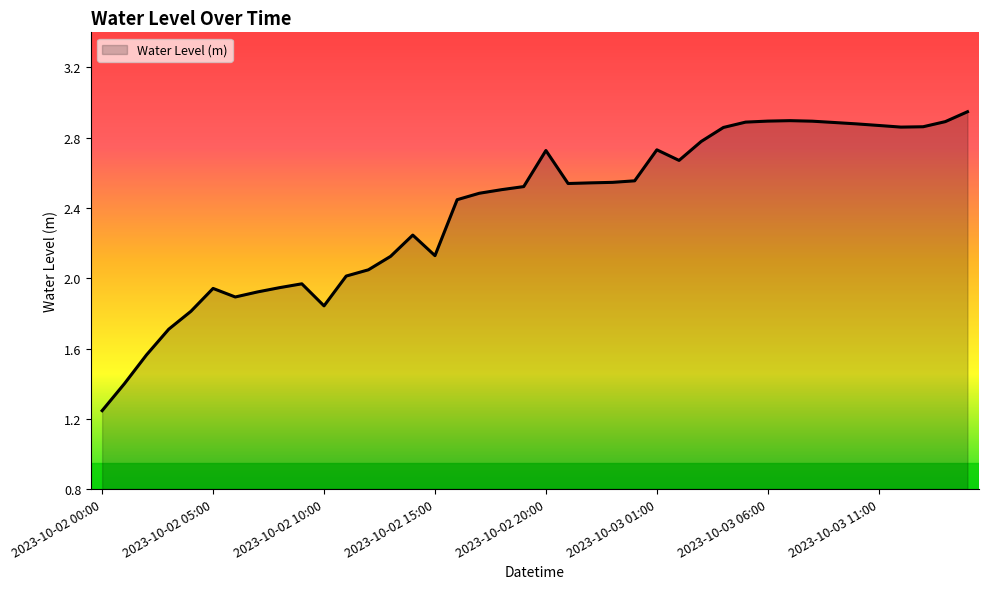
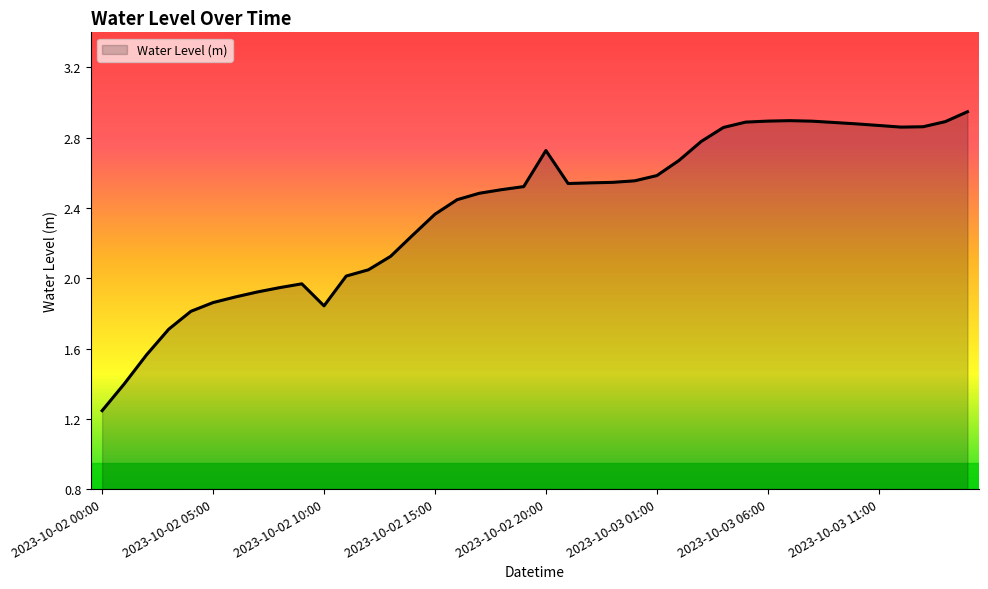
2023-10-02 05:00: 1.94 -> 1.86
2023-10-02 15:00: 2.13 -> 2.36
2023-10-03 01:00: 2.73 -> 2.58
